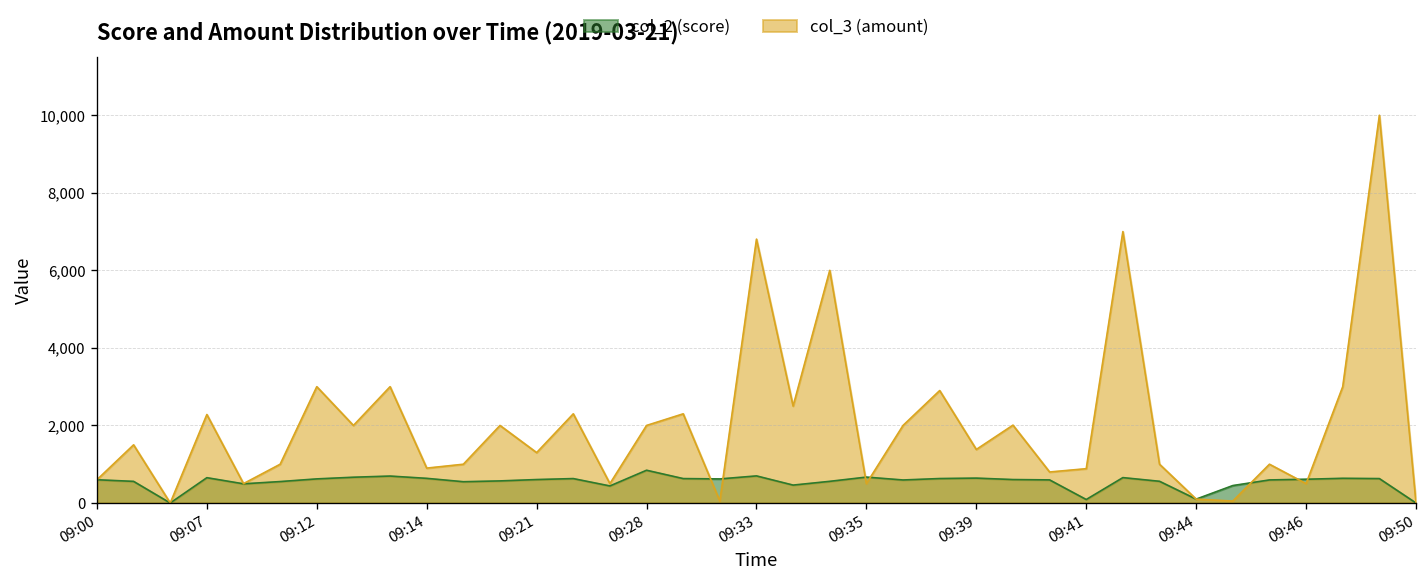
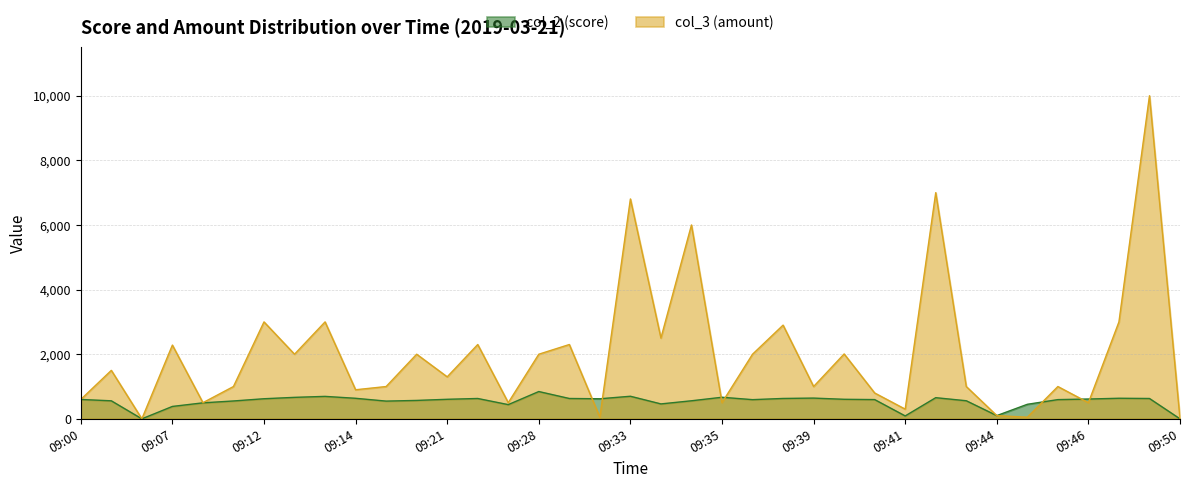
col_2 (score), 09:07: 700 -> 400
col_3 (amount), 09:39: 1,400 -> 1,000
col_3 (amount), 09:41: 900 -> 300
